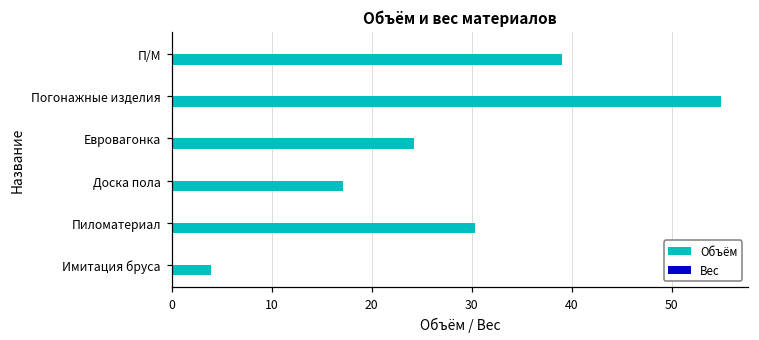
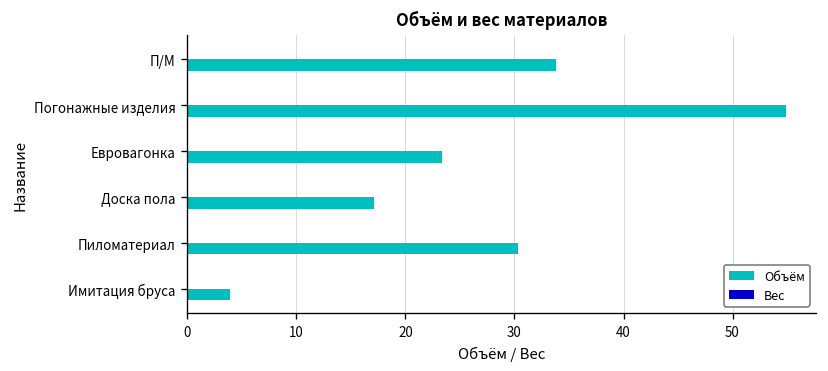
Объём, П/М: 39 -> 34
Объём, Евровагонка: 24 -> 23
